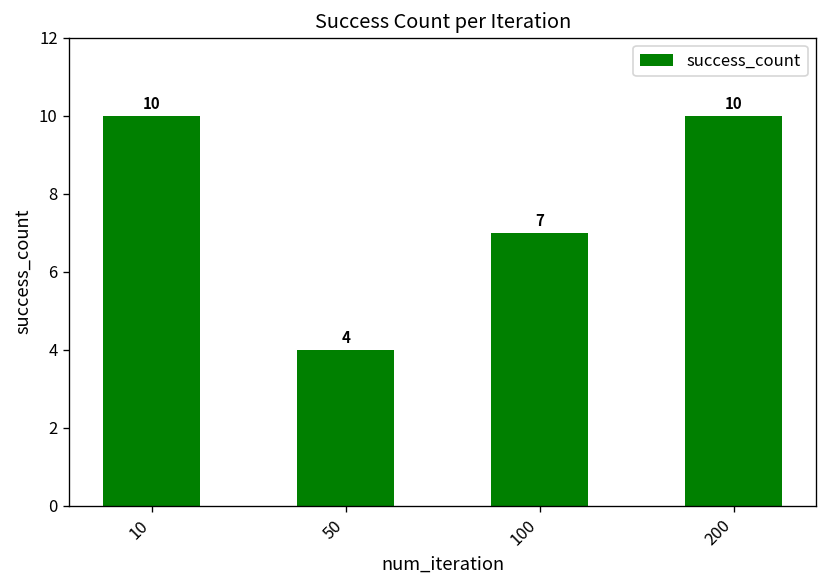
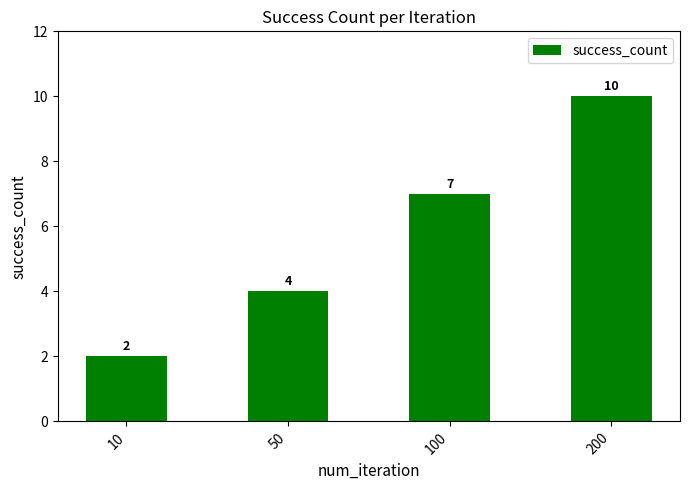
10: 10 -> 2
